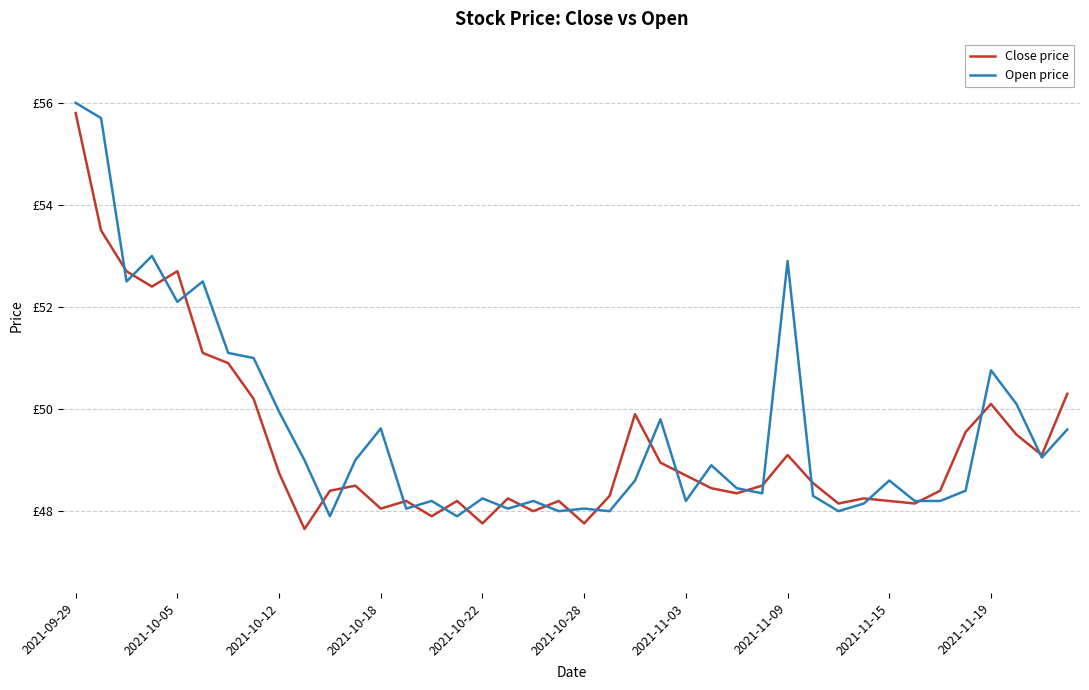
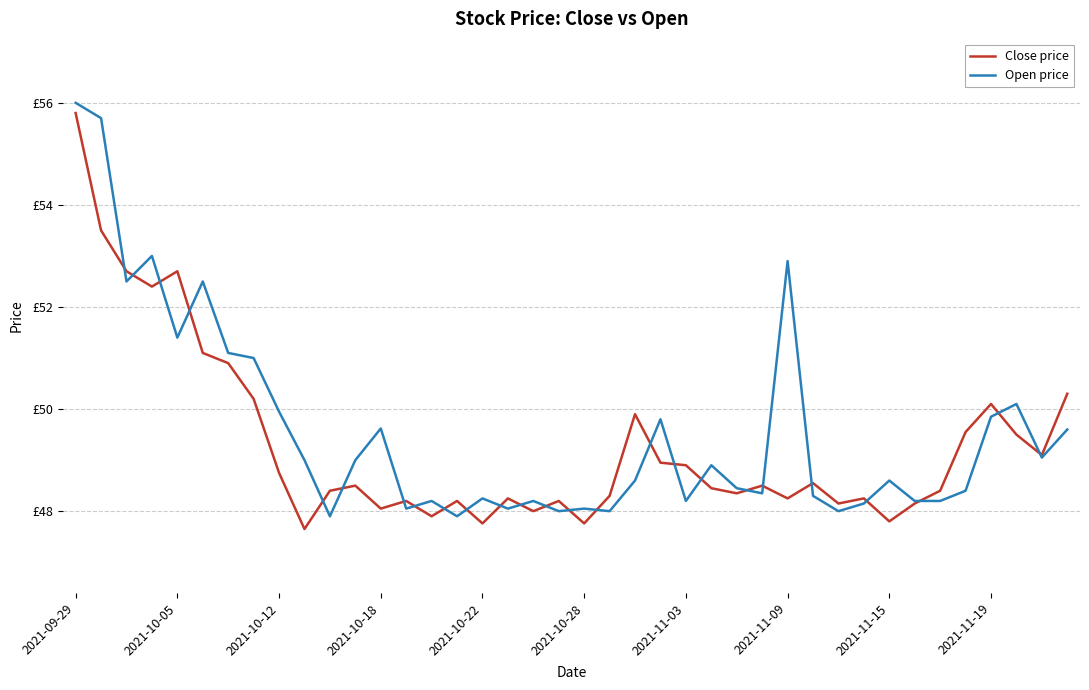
Open price, 2021-10-05: £52.1 -> £51.4
Close price, 2021-11-03: £48.7 -> £48.9
Close price, 2021-11-09: £49.1 -> £48.3
Close price, 2021-11-15: £48.2 -> £47.8
Open price, 2021-11-19: £50.8 -> £49.9
